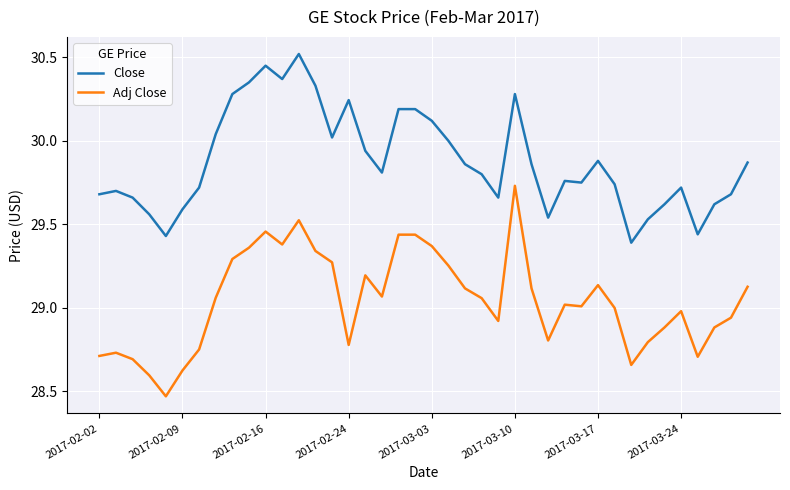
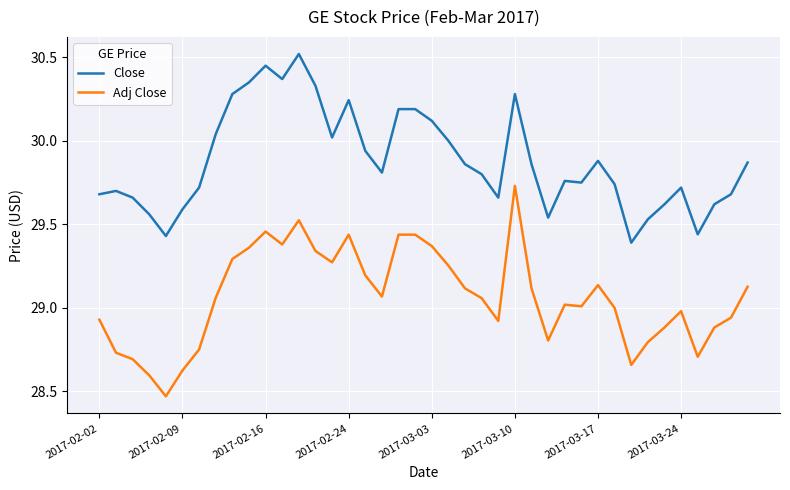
Adj Close, 2017-02-02: 28.71 -> 28.93
Adj Close, 2017-02-24: 28.78 -> 29.44
